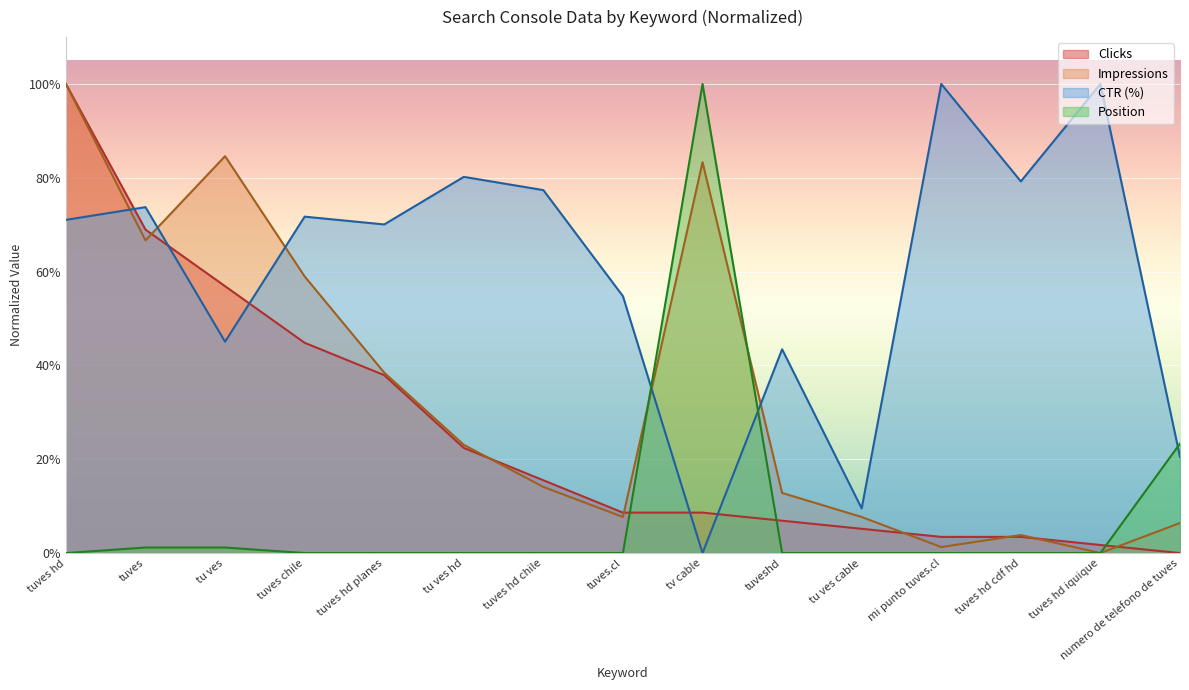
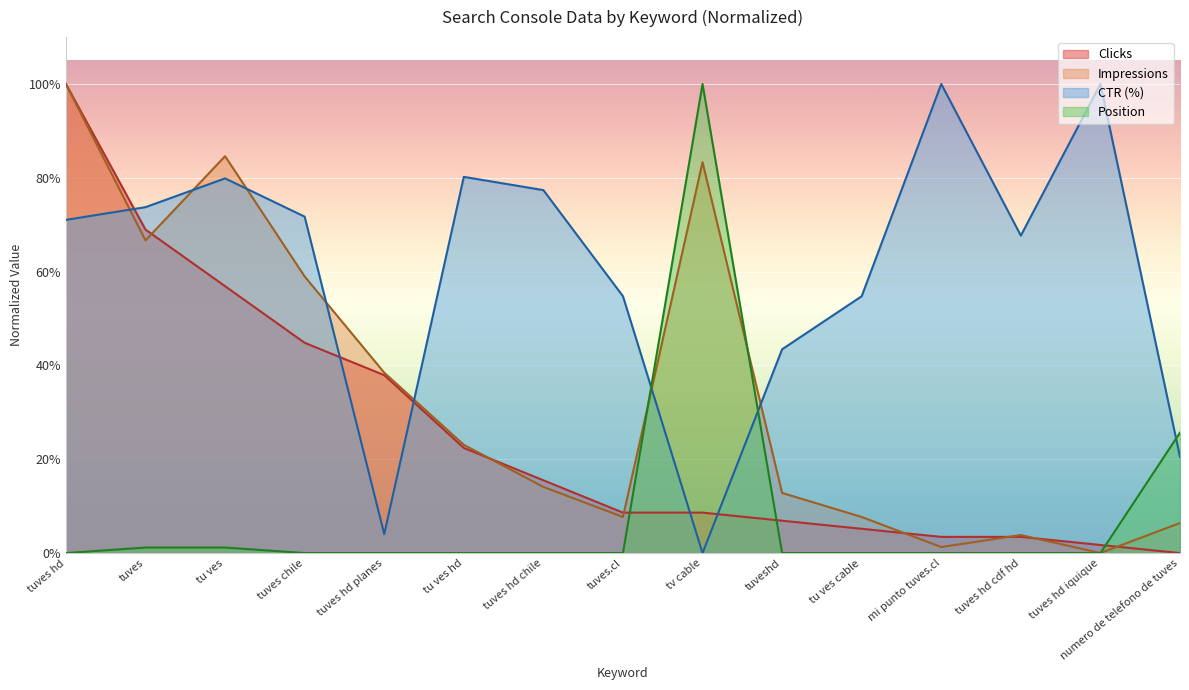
CTR (%), tu ves: 45% -> 80%
CTR (%), tuves hd planes: 70% -> 4%
CTR (%), tu ves cable: 10% -> 55%
CTR (%), tuves hd cdf hd: 79% -> 68%
Position, numero de telefono de tuves: 23% -> 26%
